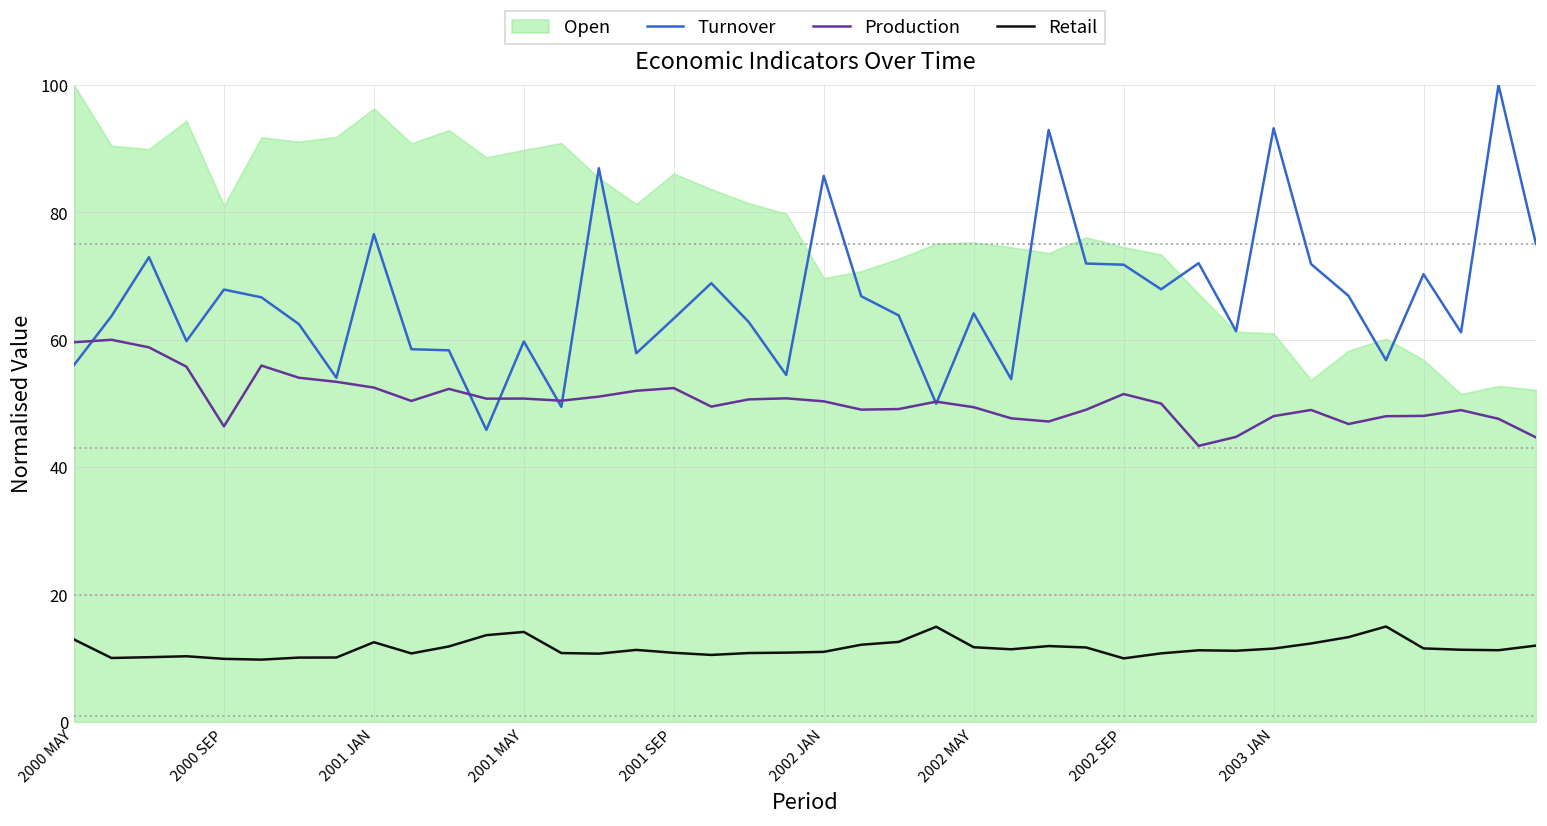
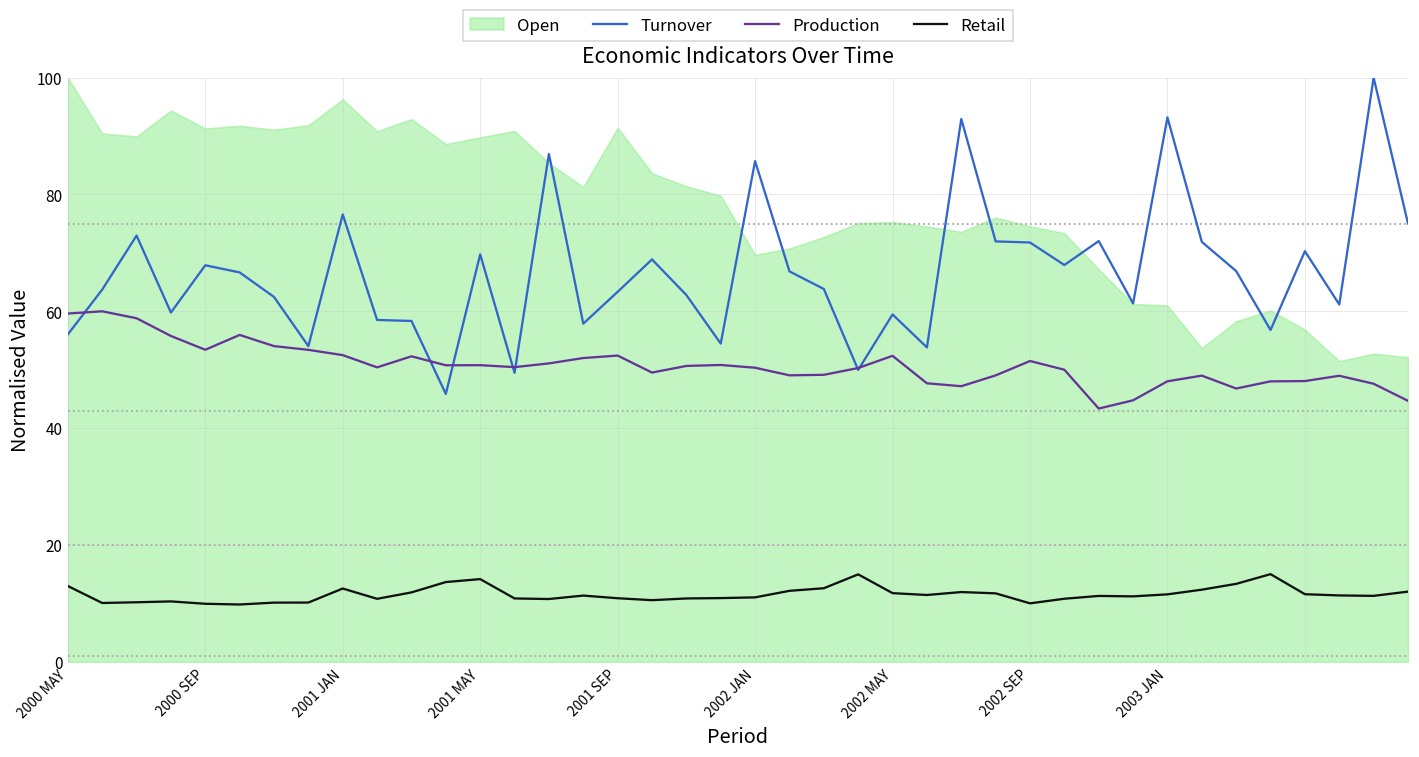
Open, 2000 SEP: 81 -> 91
Production, 2000 SEP: 46 -> 53
Turnover, 2001 MAY: 60 -> 70
Open, 2001 SEP: 86 -> 91
Turnover, 2002 MAY: 64 -> 59
Production, 2002 MAY: 49 -> 52
